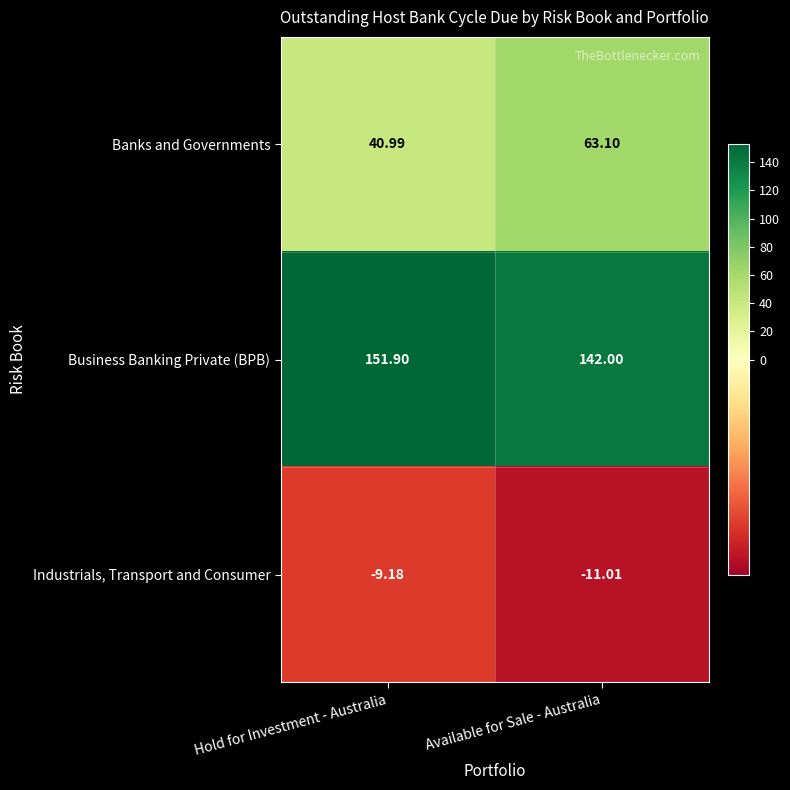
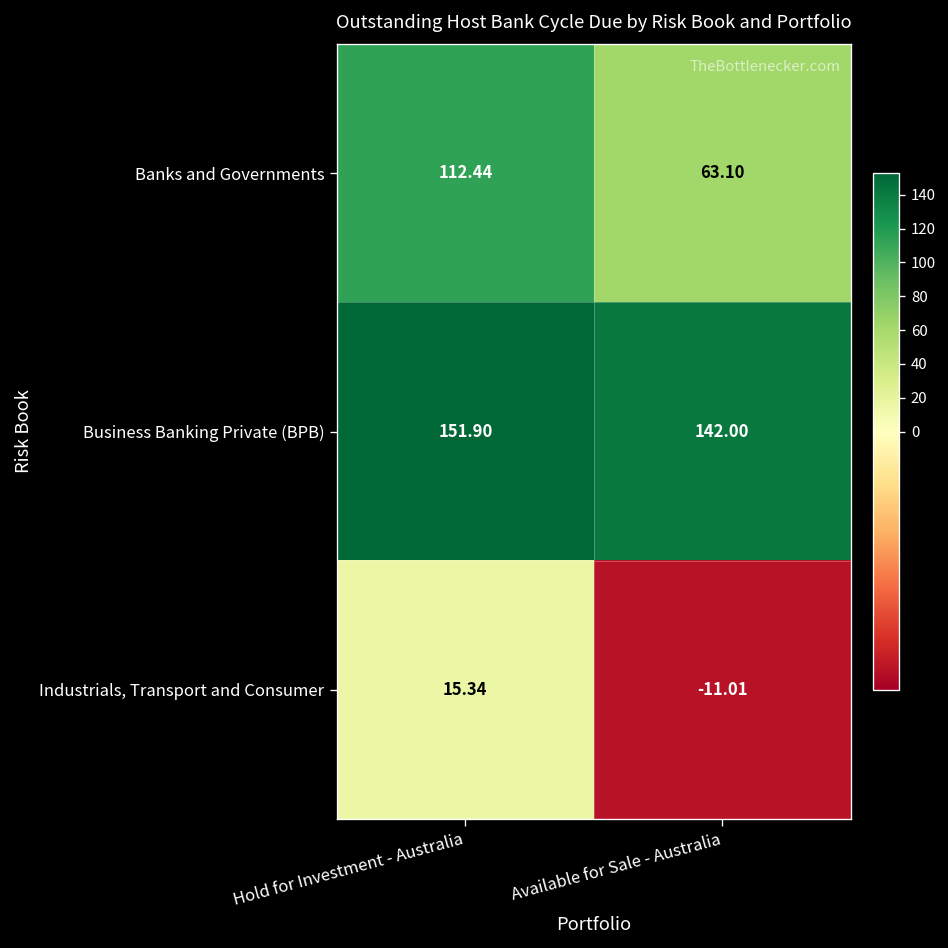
Banks and Governments, Hold for Investment - Australia: 40.99 -> 112.44
Industrials, Transport and Consumer, Hold for Investment - Australia: -9.18 -> 15.34
